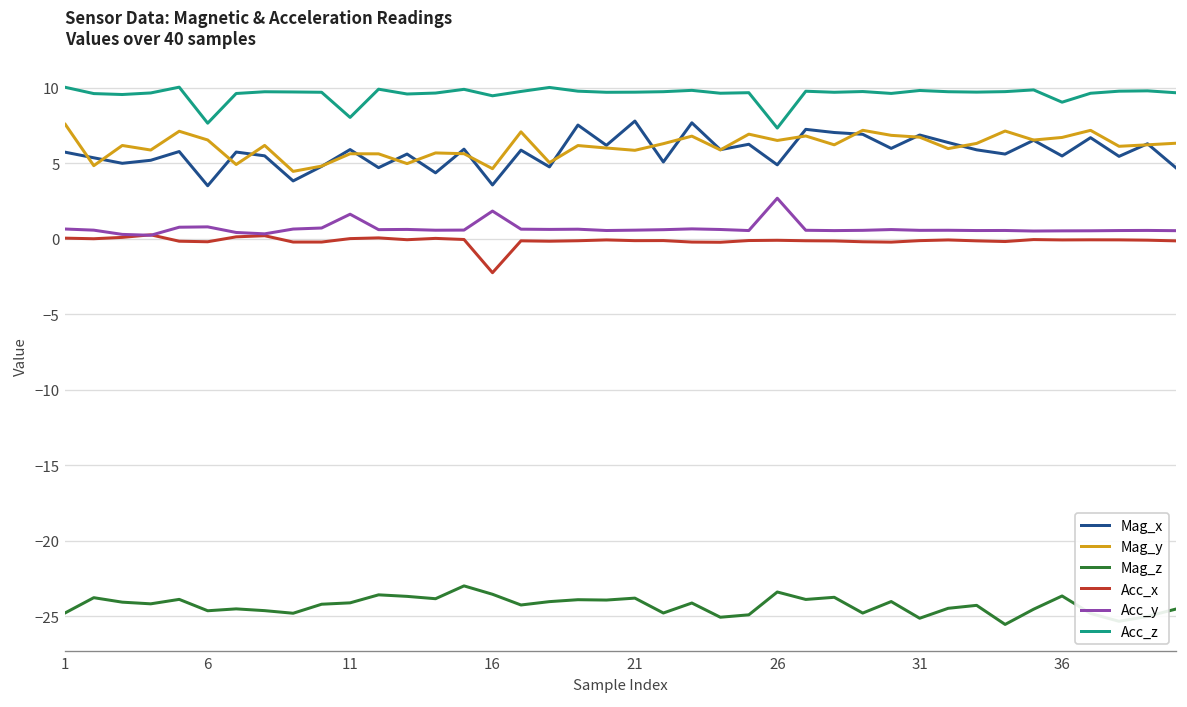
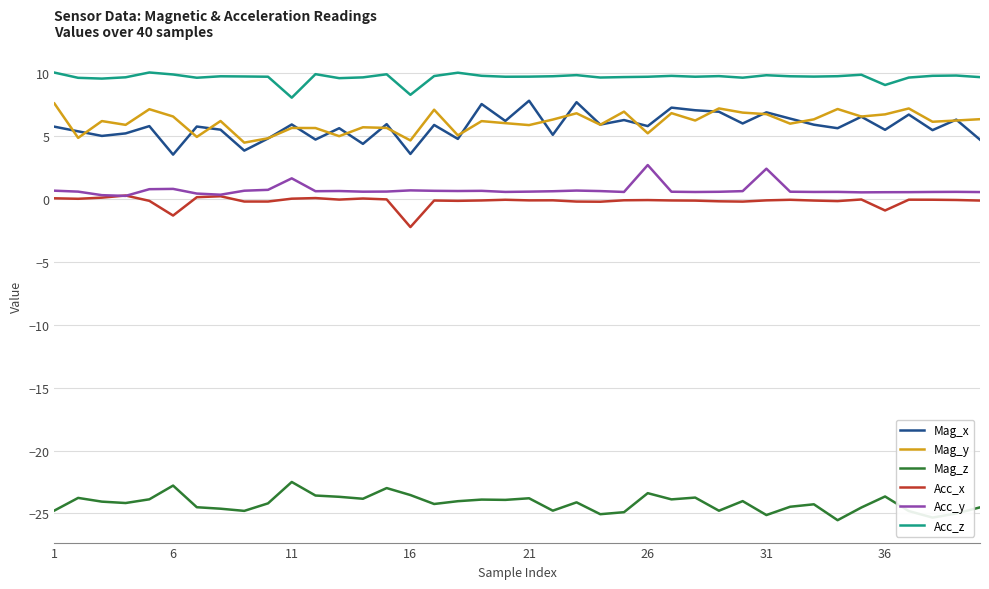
Mag_z, 6: -24.6 -> -22.8
Acc_x, 6: -0.2 -> -1.3
Acc_z, 6: 7.7 -> 9.9
Mag_z, 11: -24.1 -> -22.5
Acc_y, 16: 1.8 -> 0.7
Acc_z, 16: 9.5 -> 8.3
Mag_x, 26: 4.9 -> 5.8
Mag_y, 26: 6.5 -> 5.2
Acc_z, 26: 7.3 -> 9.7
Acc_y, 31: 0.6 -> 2.4
Acc_x, 36: -0.1 -> -0.9
